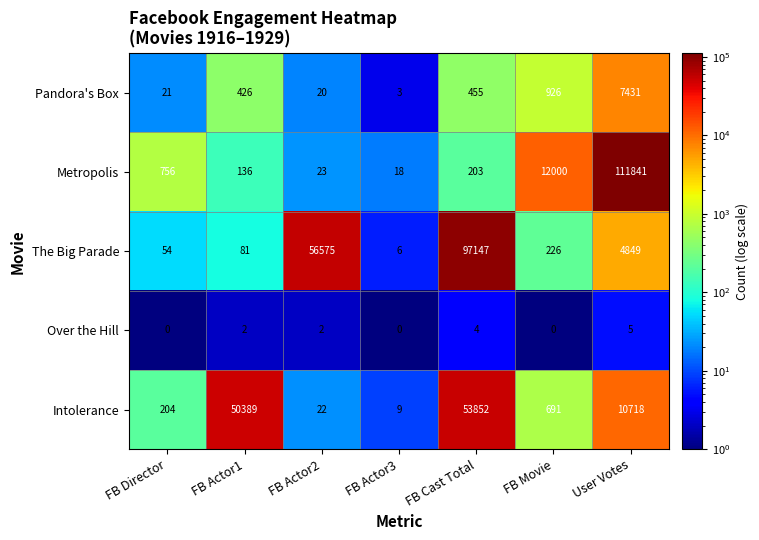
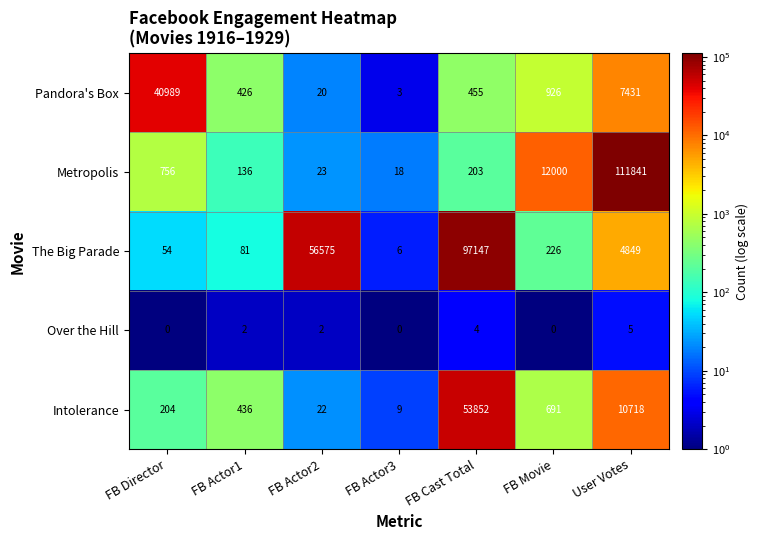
Pandora's Box, FB Director: 21 -> 40989
Intolerance, FB Actor1: 50389 -> 436
